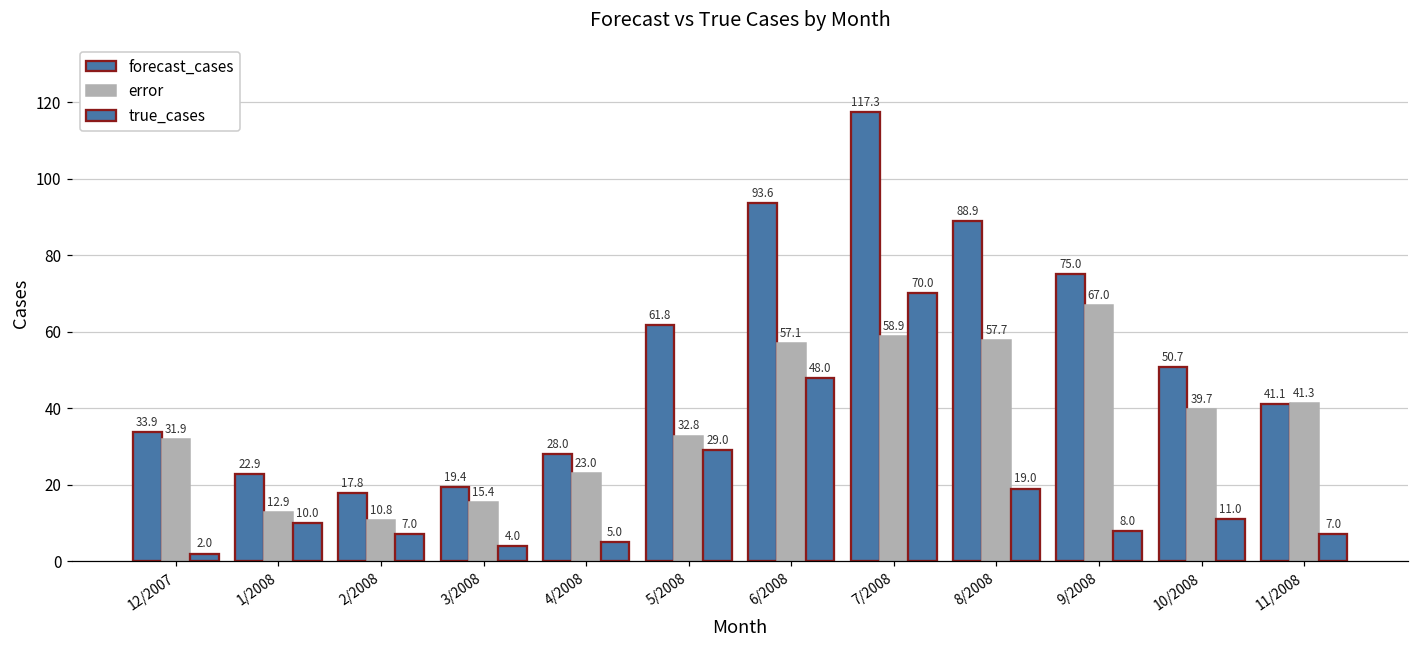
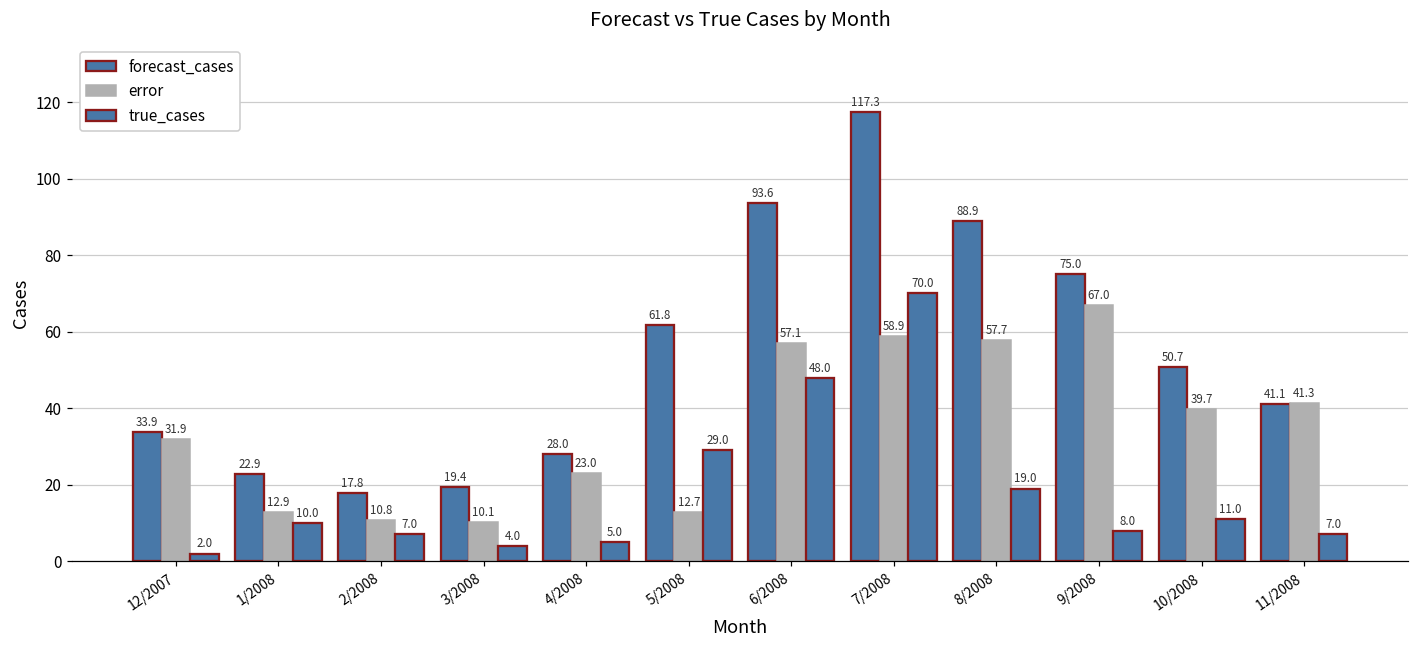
error, 3/2008: 15.4 -> 10.1
error, 5/2008: 32.8 -> 12.7
